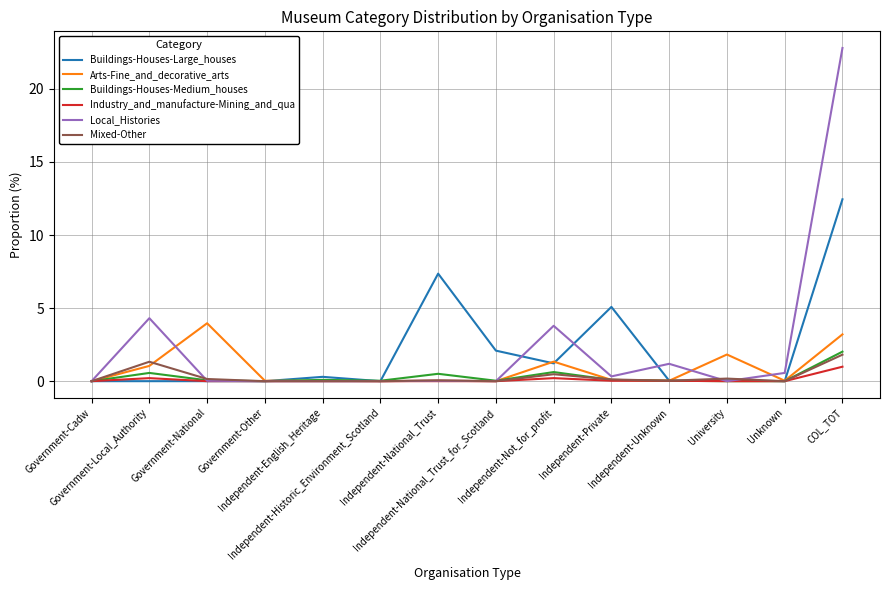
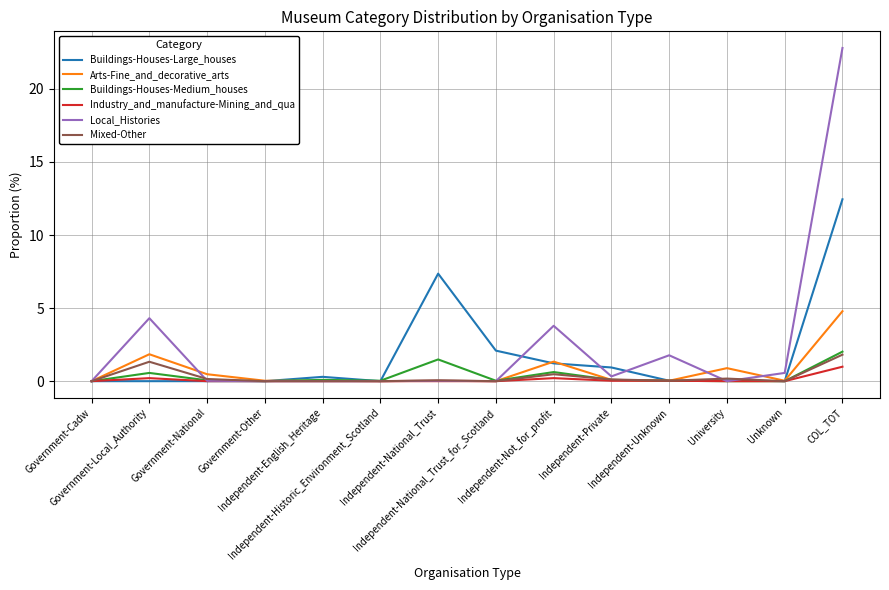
Arts-Fine_and_decorative_arts, Government-Local_Authority: 1.0 -> 1.8
Arts-Fine_and_decorative_arts, Government-National: 4.0 -> 0.5
Buildings-Houses-Medium_houses, Independent-National_Trust: 0.5 -> 1.5
Buildings-Houses-Large_houses, Independent-Private: 5.1 -> 0.9
Local_Histories, Independent-Unknown: 1.2 -> 1.8
Arts-Fine_and_decorative_arts, University: 1.8 -> 0.9
Arts-Fine_and_decorative_arts, COL_TOT: 3.2 -> 4.8
